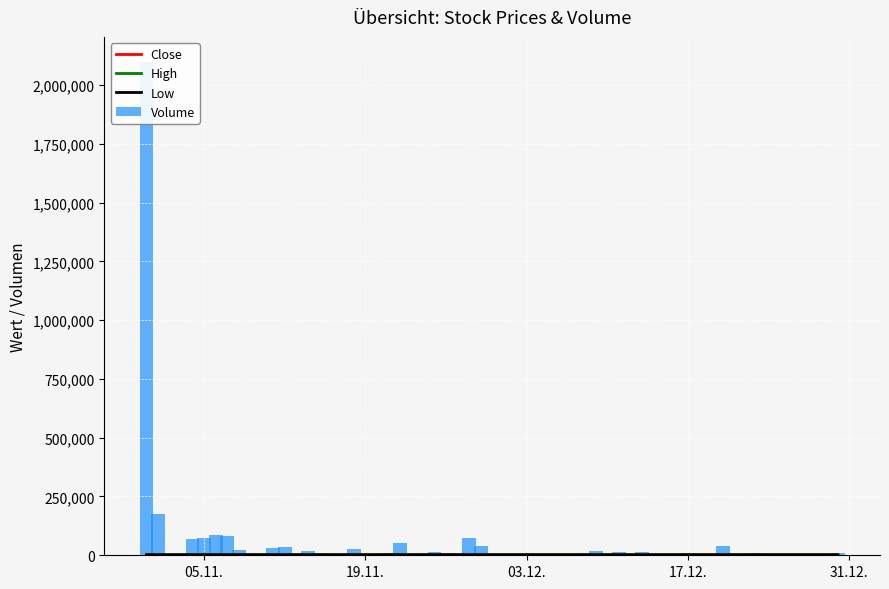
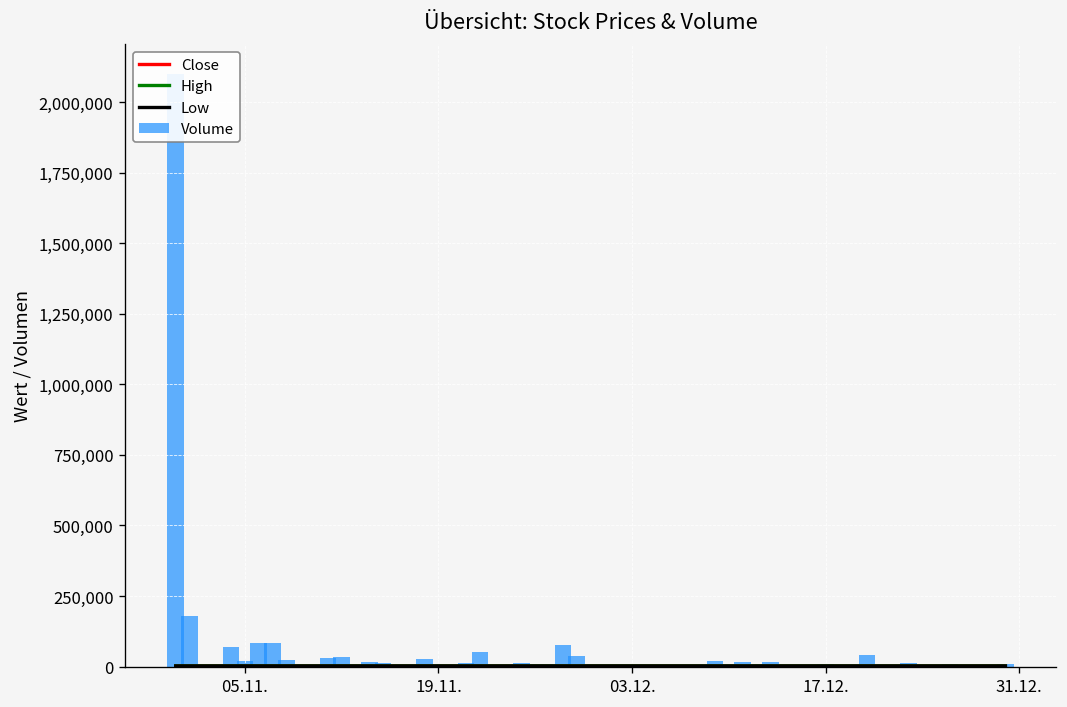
Volume, 05.11.: 80,000 -> 20,000
